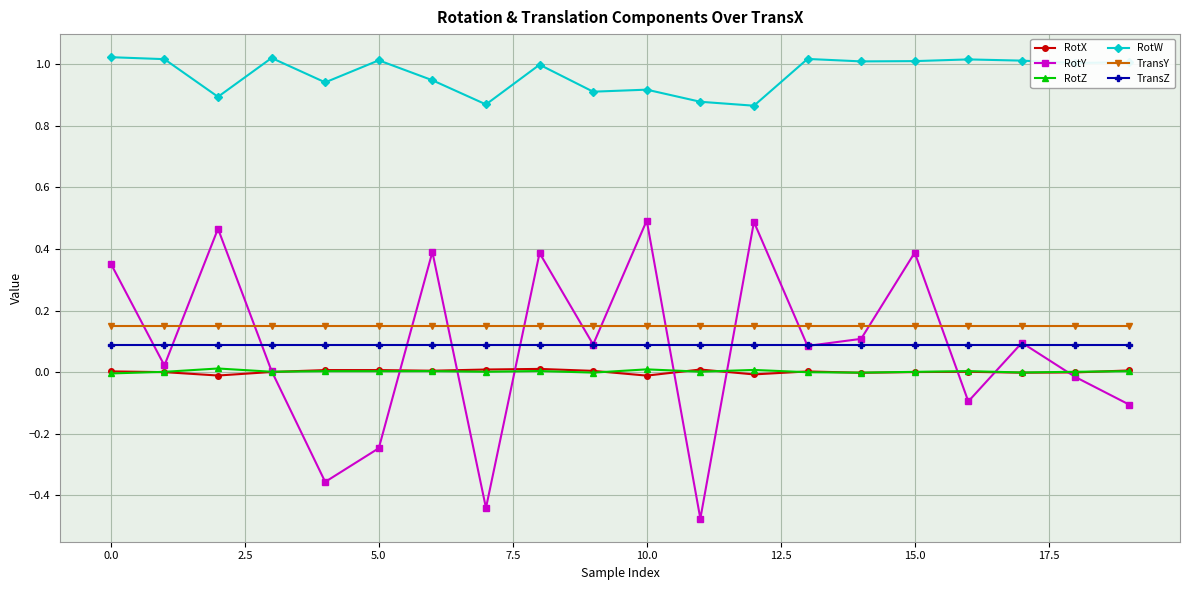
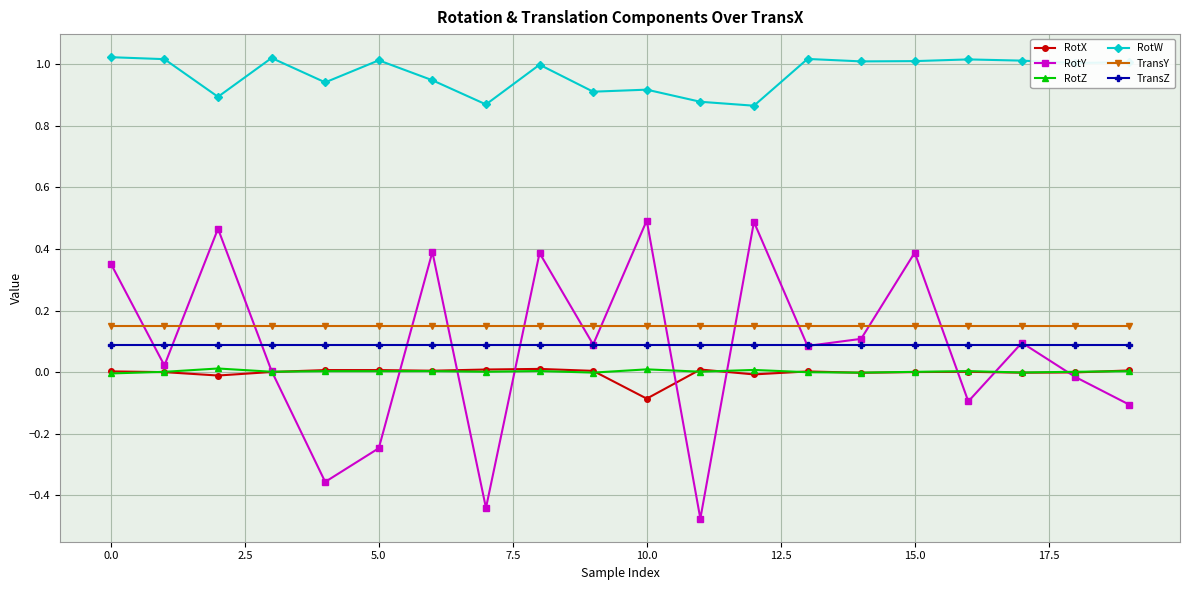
RotX, 10.0: -0.01 -> -0.09
